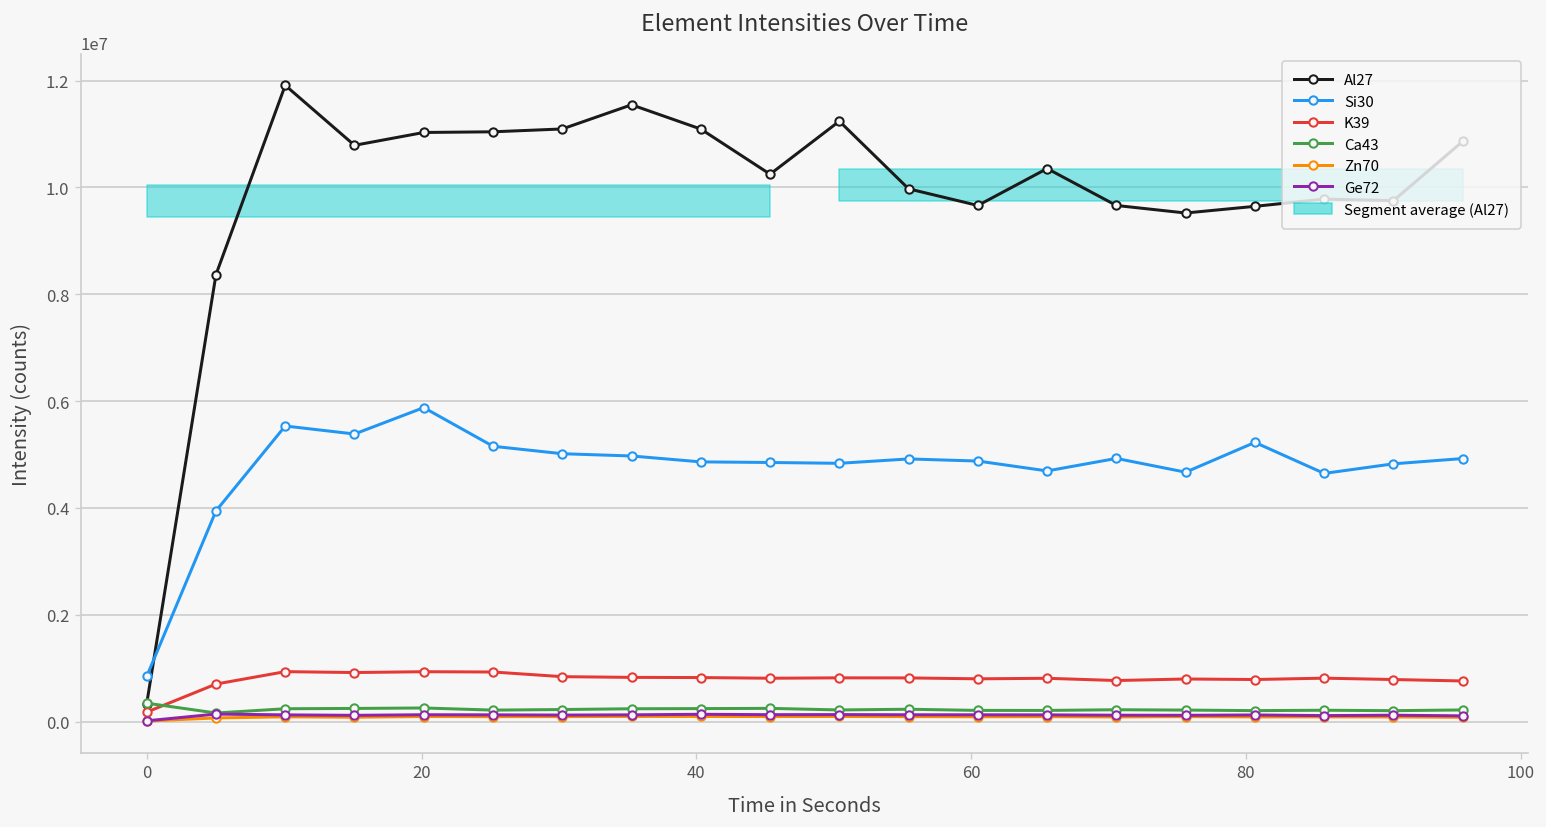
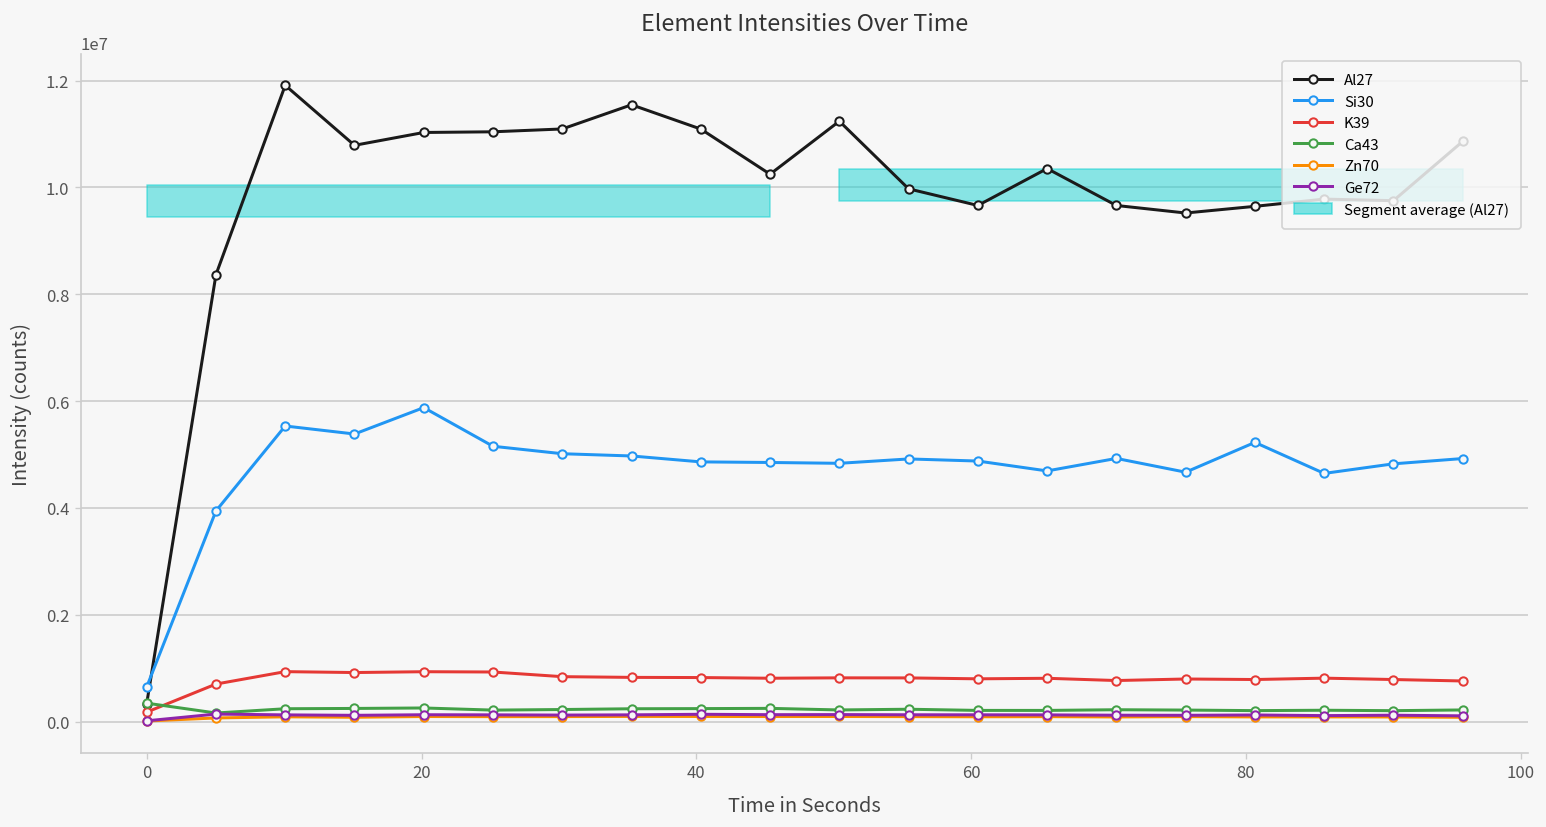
Si30, 0: 800000 -> 600000
